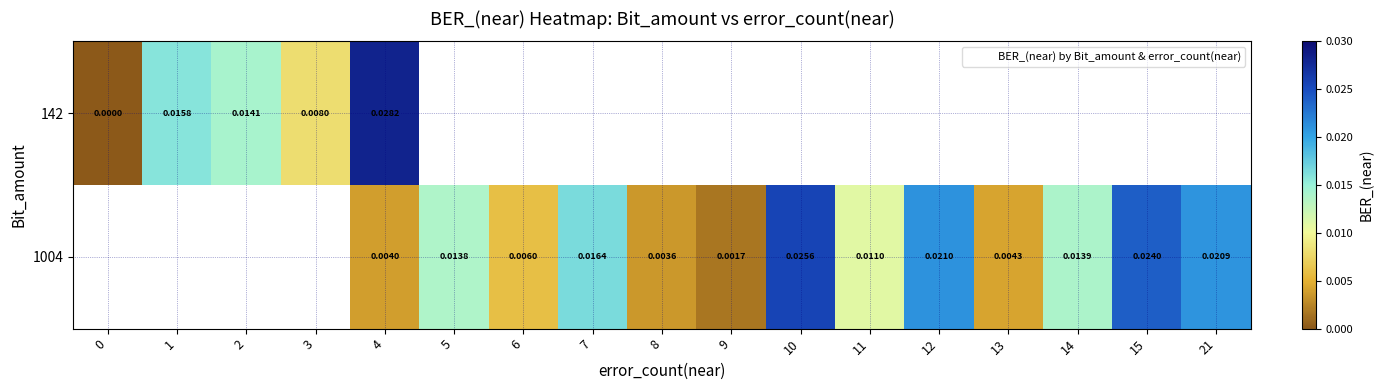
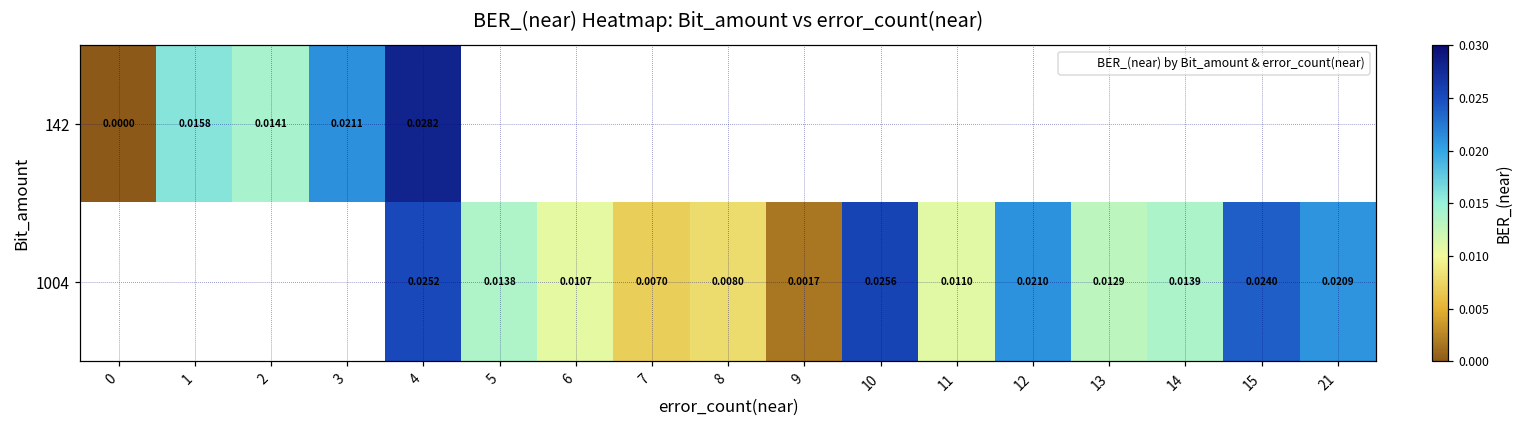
142, 3: 0.0080 -> 0.0211
1004, 4: 0.0040 -> 0.0252
1004, 6: 0.0060 -> 0.0107
1004, 7: 0.0164 -> 0.0070
1004, 8: 0.0036 -> 0.0080
1004, 13: 0.0043 -> 0.0129
